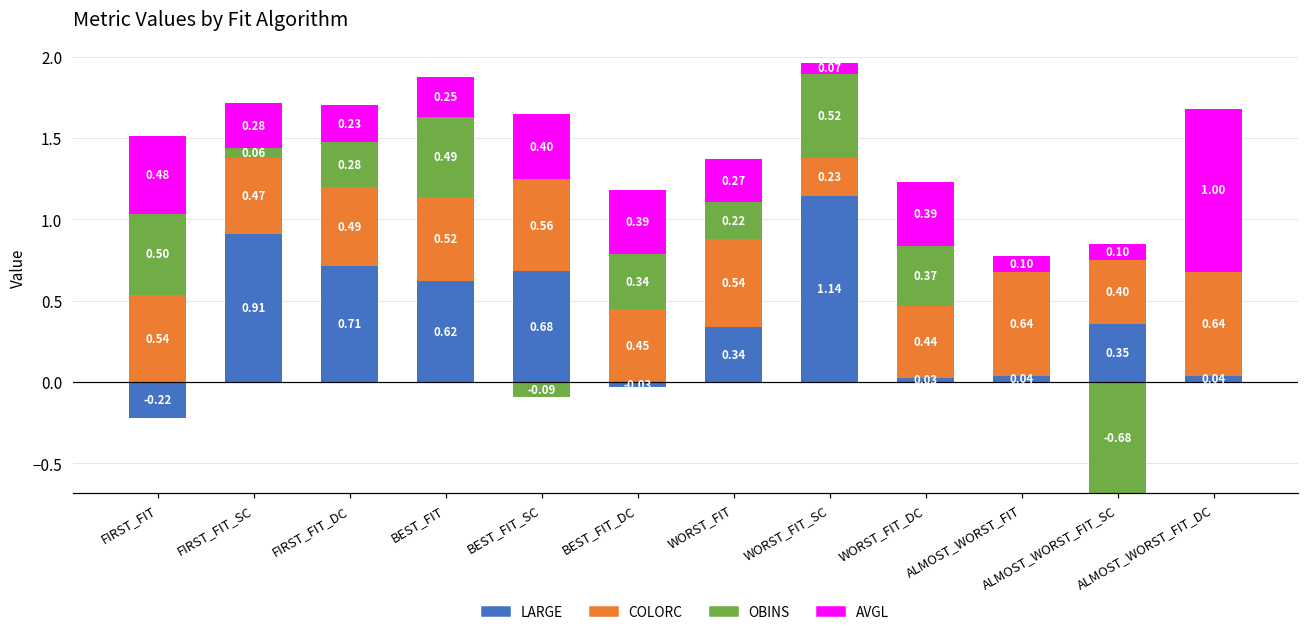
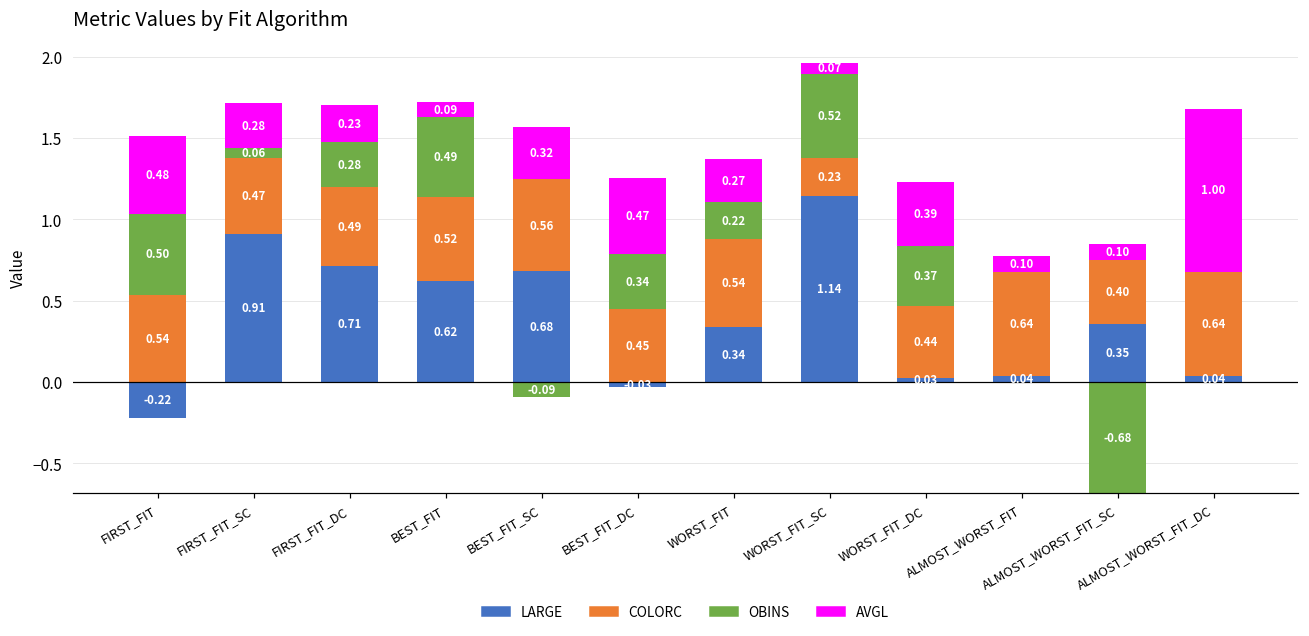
AVGL, BEST_FIT: 0.25 -> 0.09
AVGL, BEST_FIT_SC: 0.40 -> 0.32
AVGL, BEST_FIT_DC: 0.39 -> 0.47
